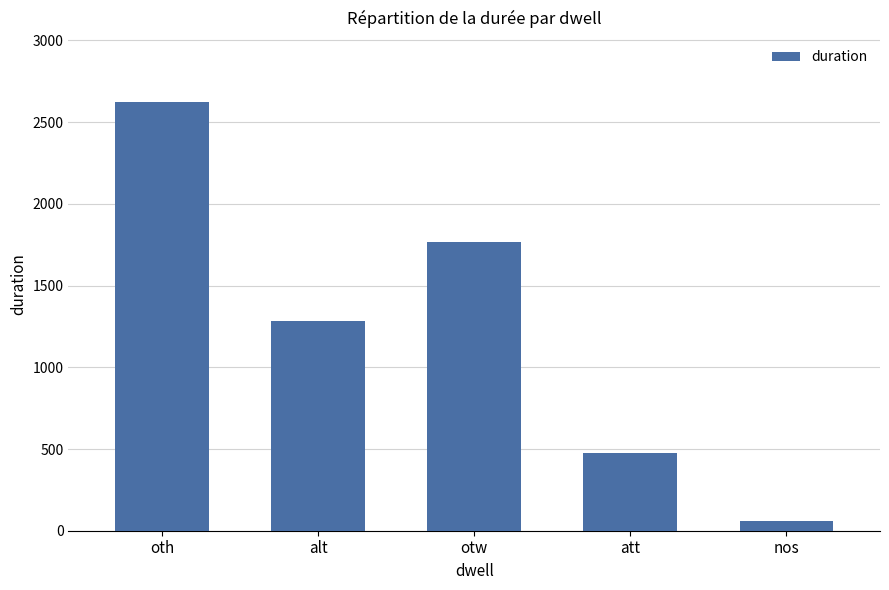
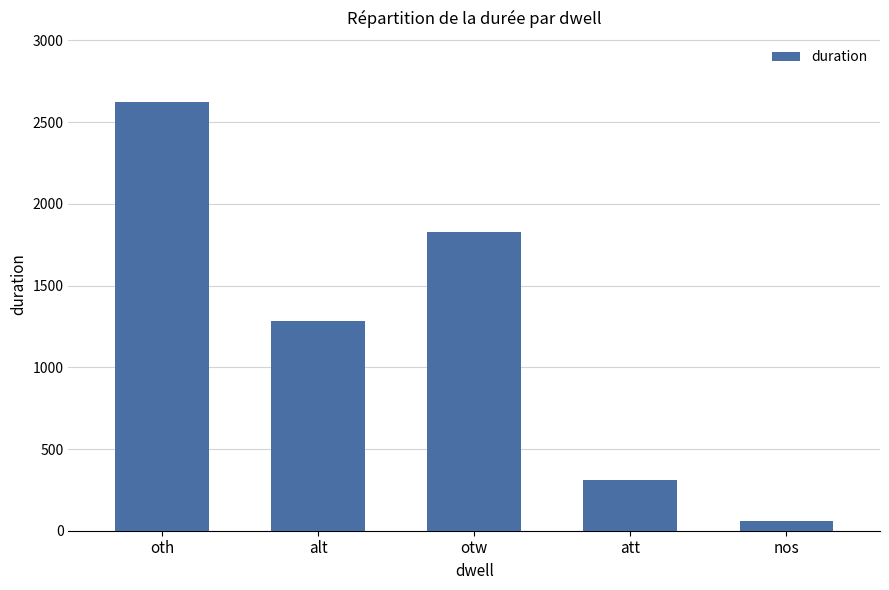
otw: 1760 -> 1830
att: 480 -> 310
